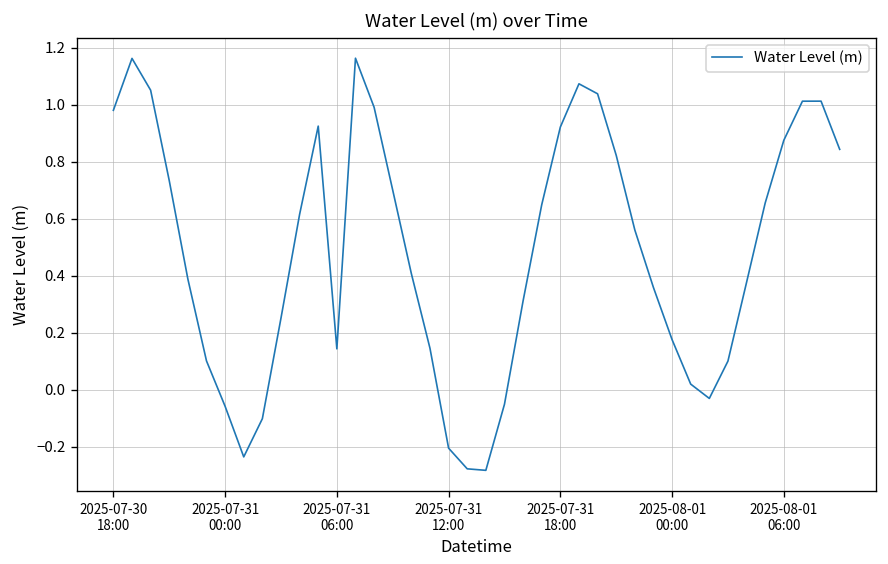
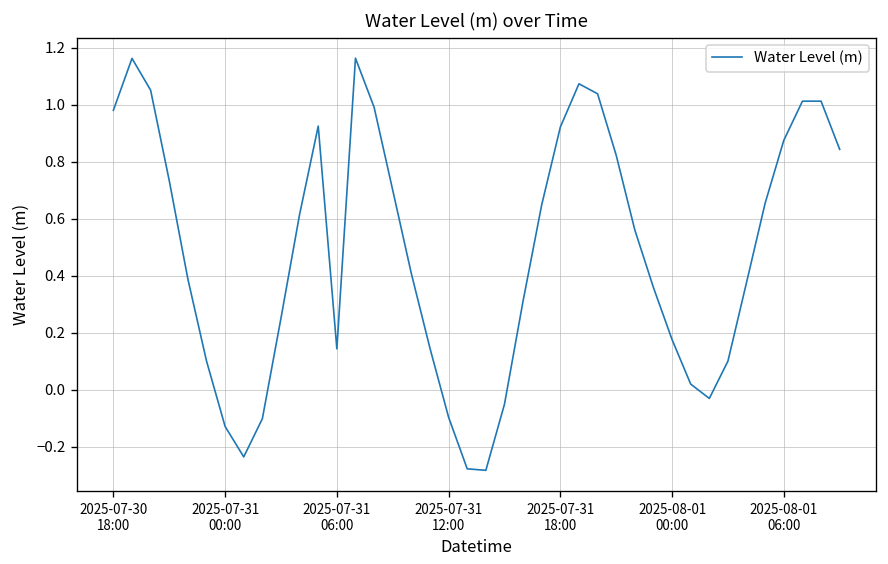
2025-07-31 00:00: -0.06 -> -0.13
2025-07-31 12:00: -0.21 -> -0.10
